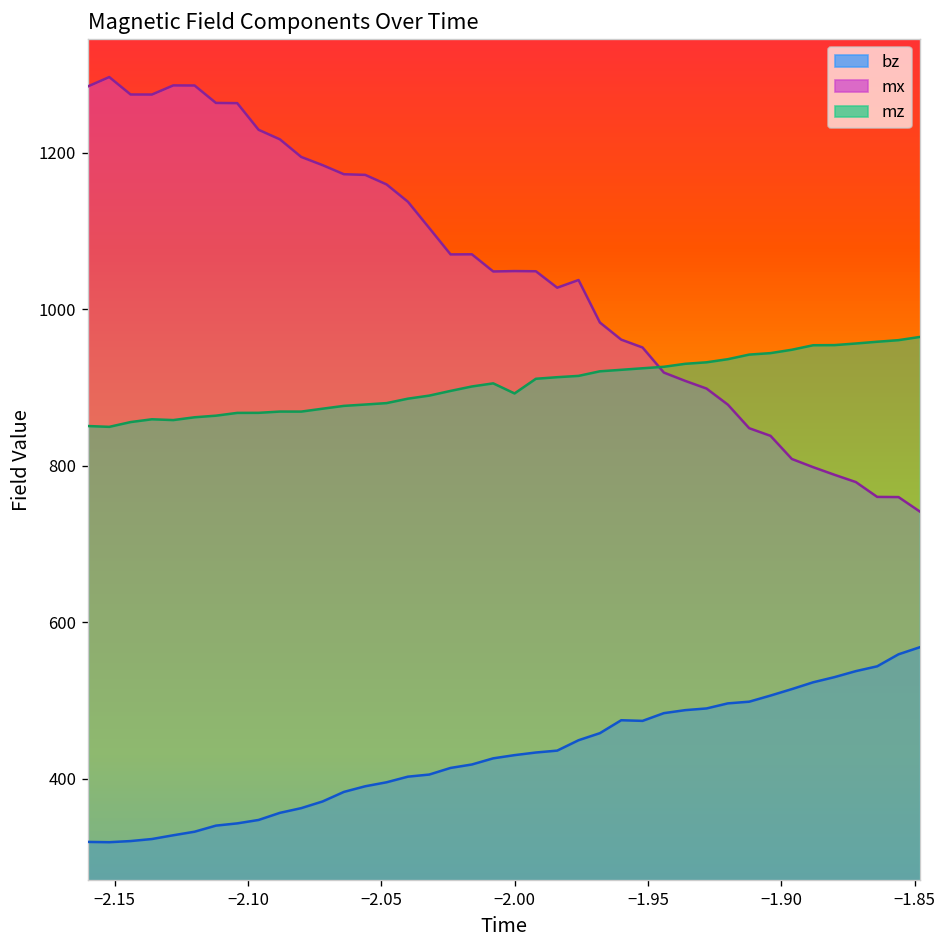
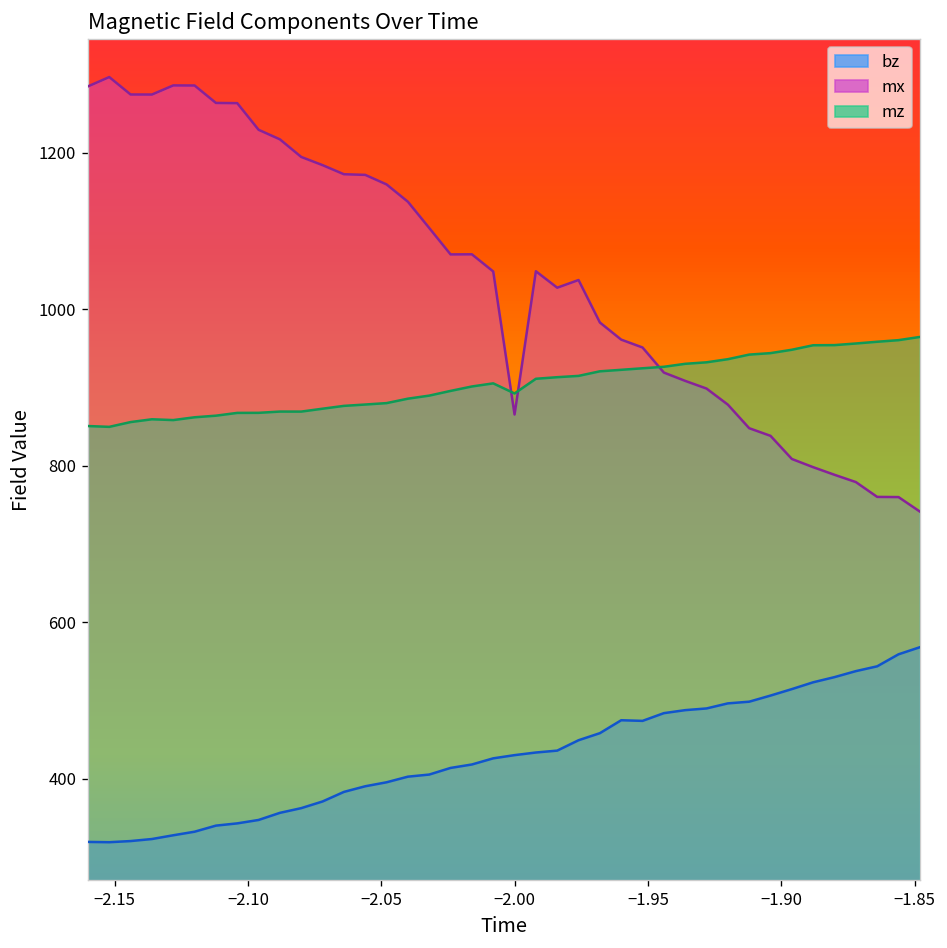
mx, −2.00: 1050 -> 870
